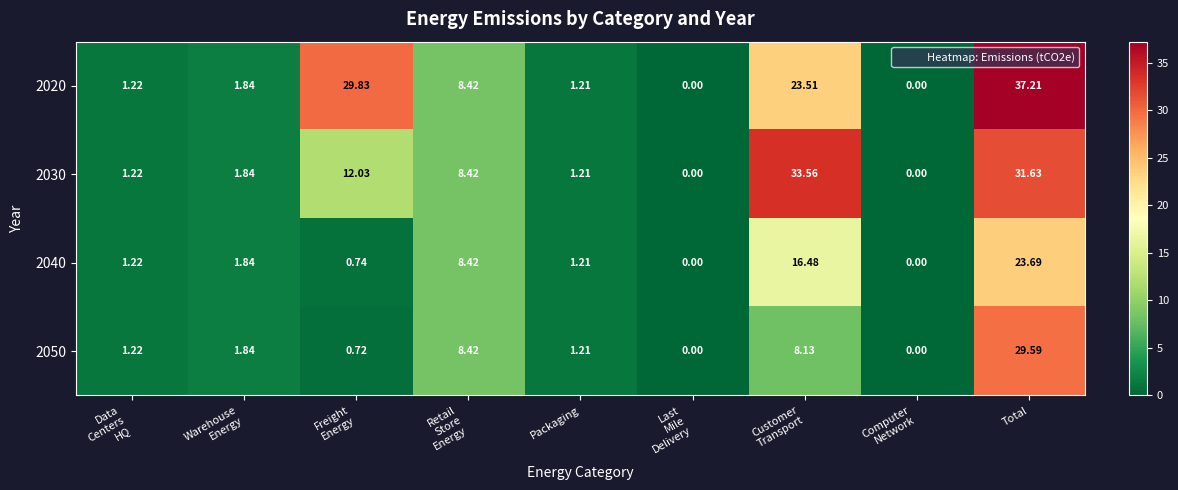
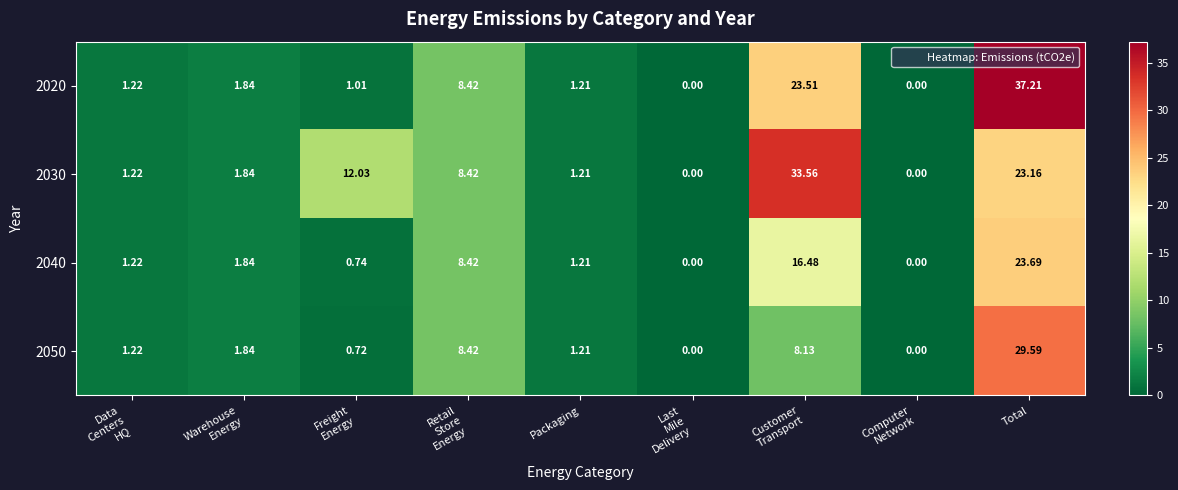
2020, Freight Energy: 29.83 -> 1.01
2030, Total: 31.63 -> 23.16
